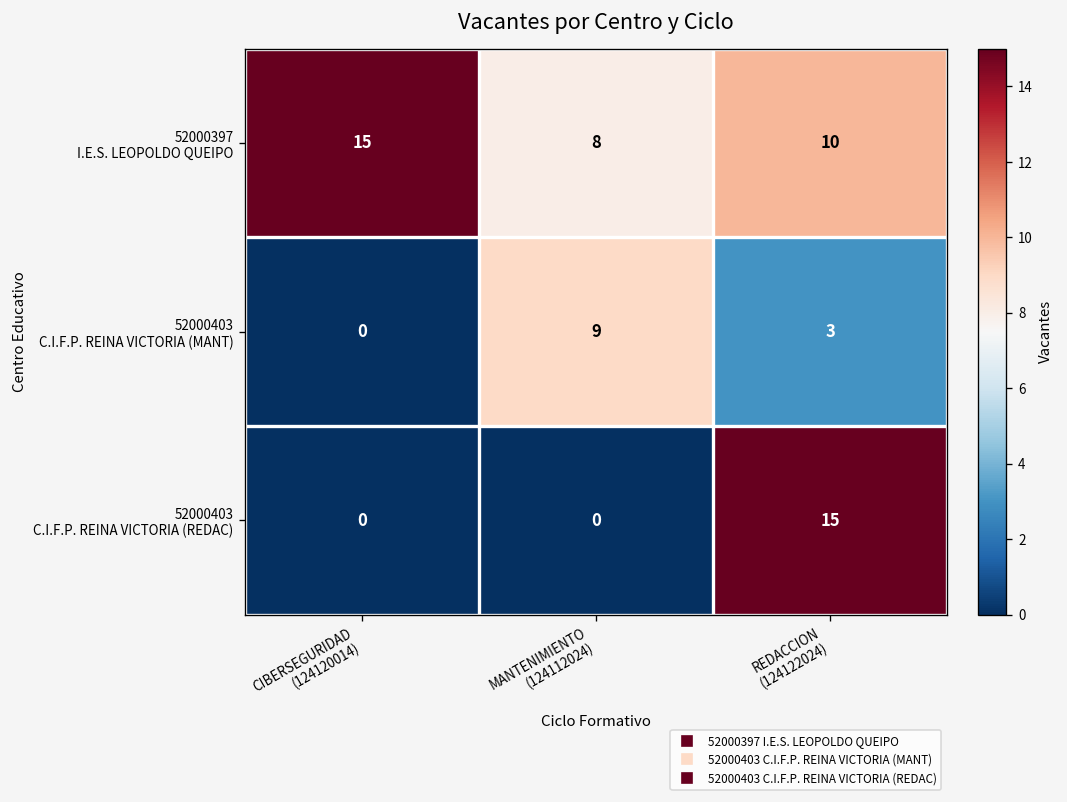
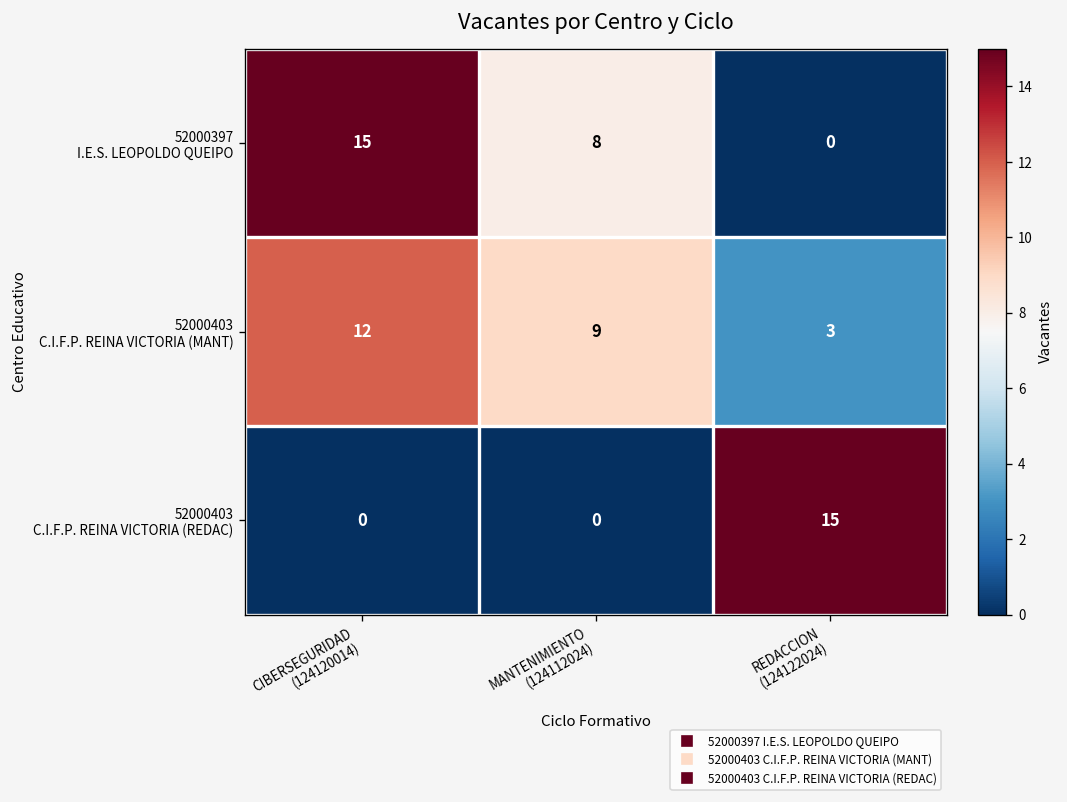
52000397 I.E.S. LEOPOLDO QUEIPO, REDACCION (124122024): 10 -> 0
52000403 C.I.F.P. REINA VICTORIA (MANT), CIBERSEGURIDAD (124120014): 0 -> 12
